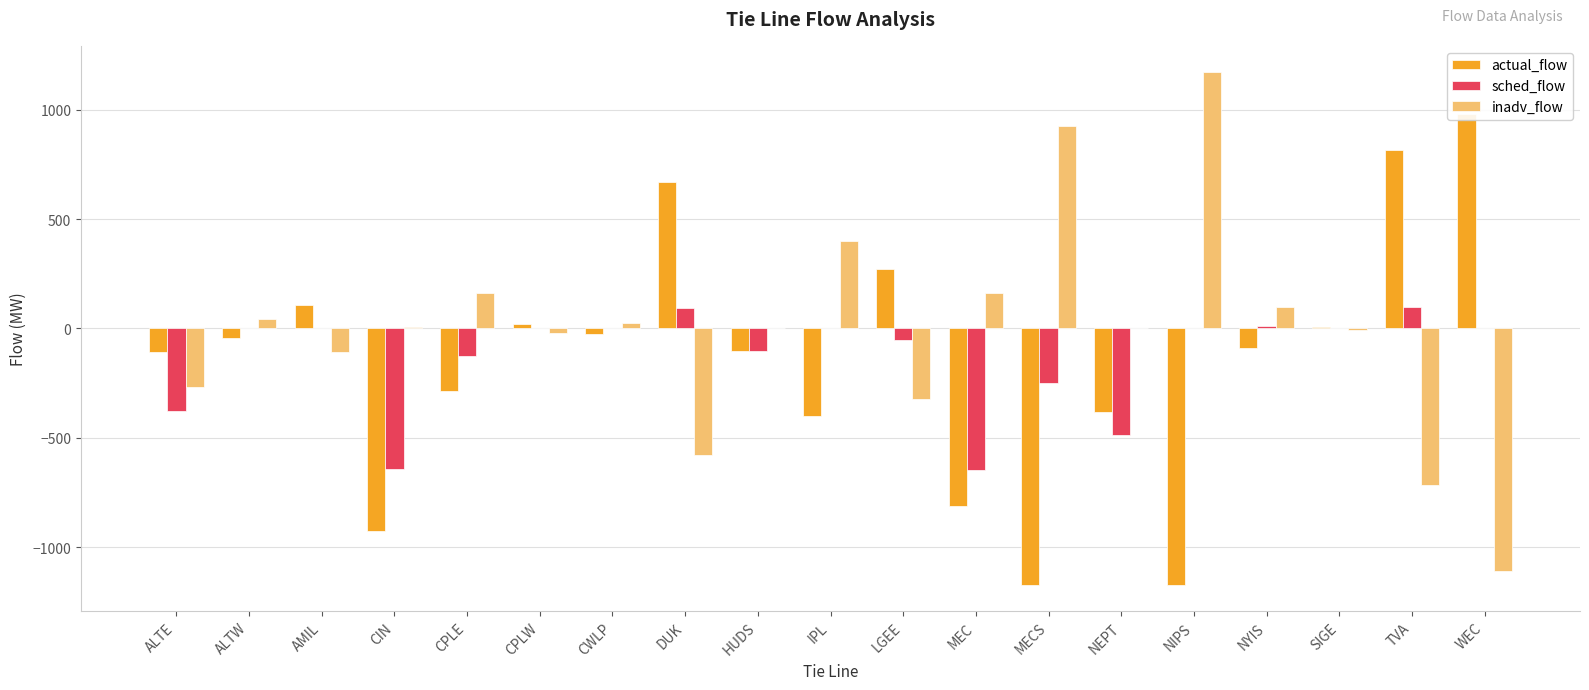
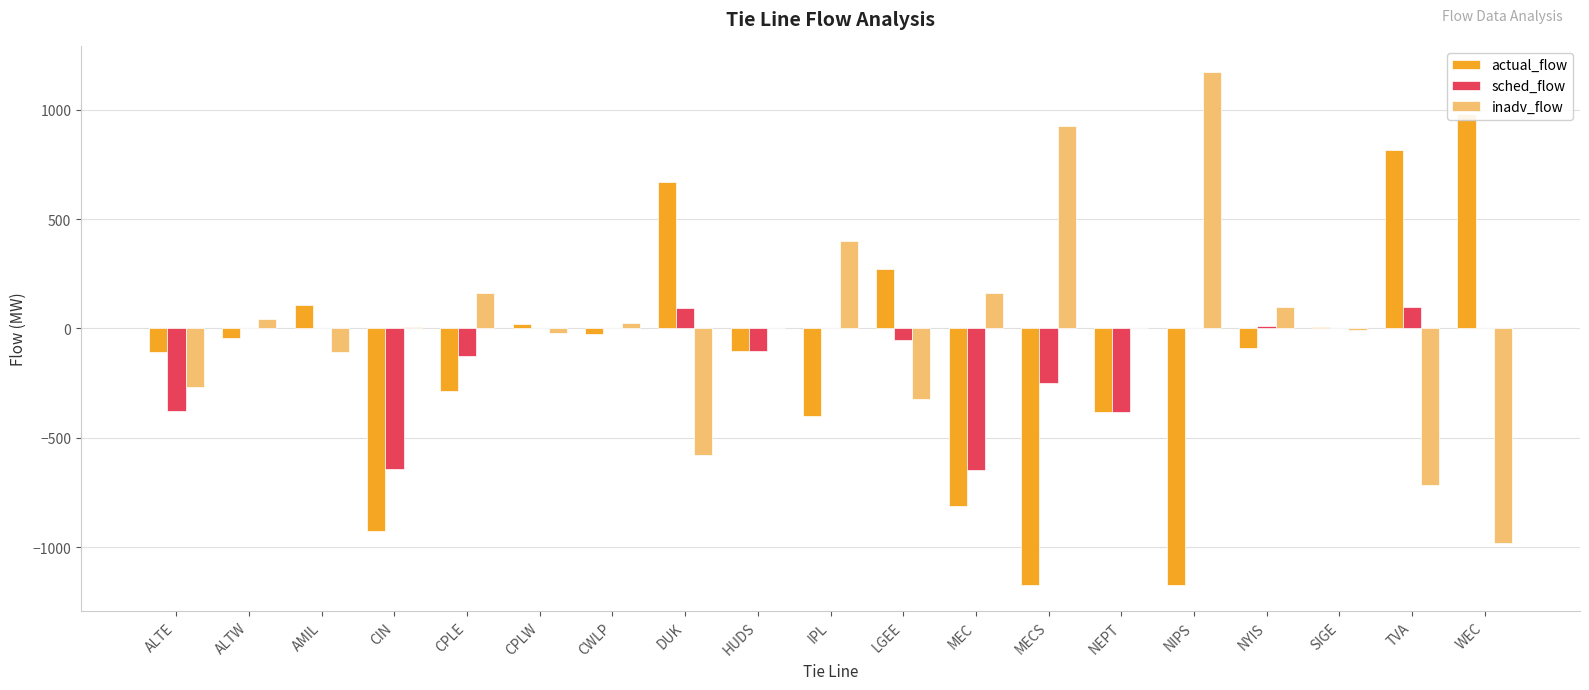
sched_flow, NEPT: -490 -> -380
inadv_flow, WEC: -1110 -> -980
